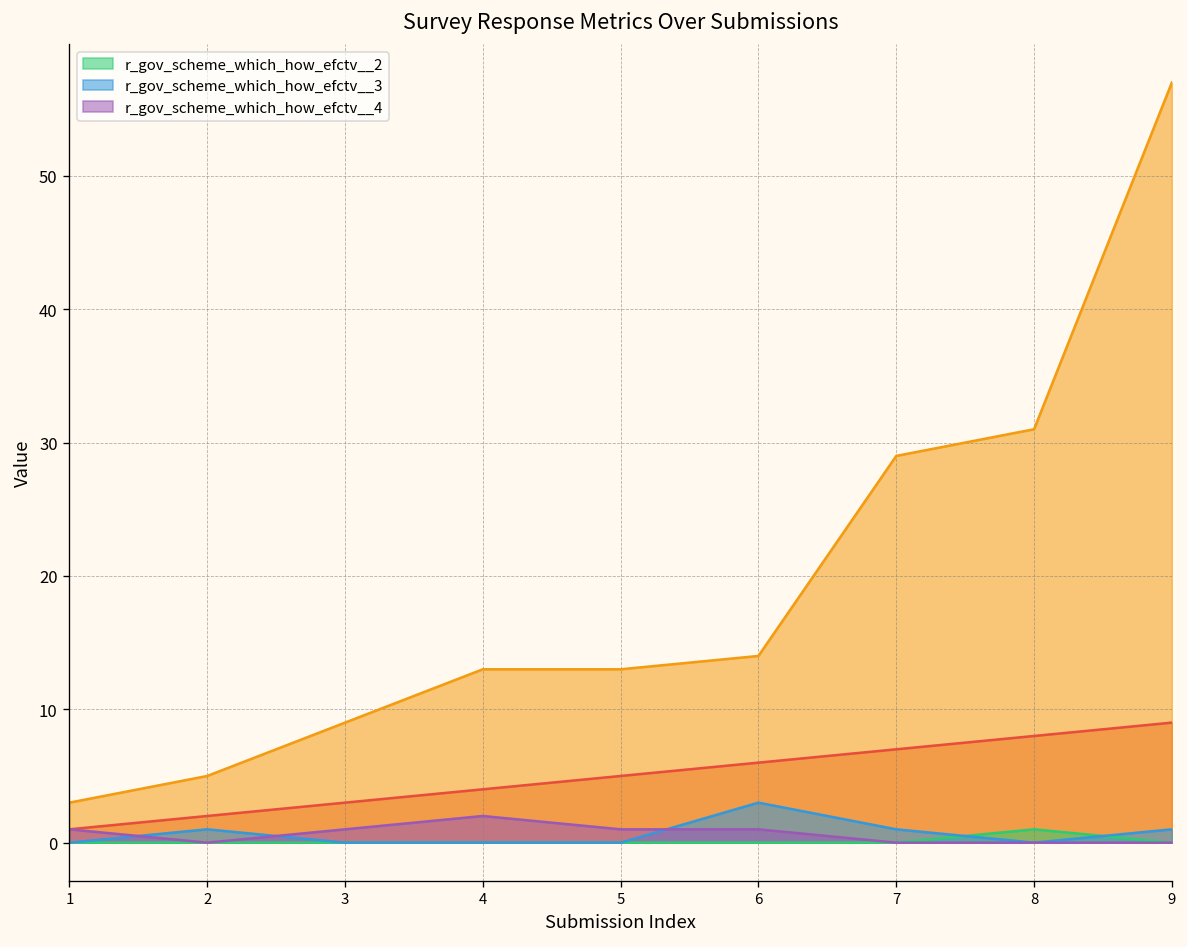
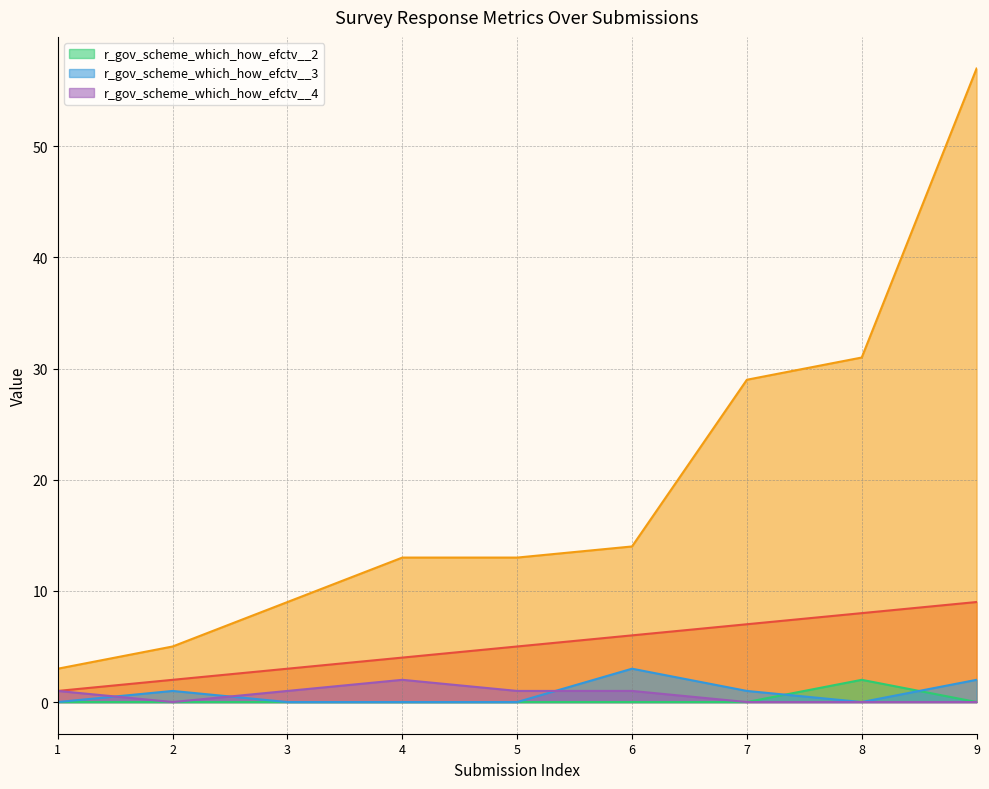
r_gov_scheme_which_how_efctv__2, 8: 1 -> 2
r_gov_scheme_which_how_efctv__3, 9: 1 -> 2
